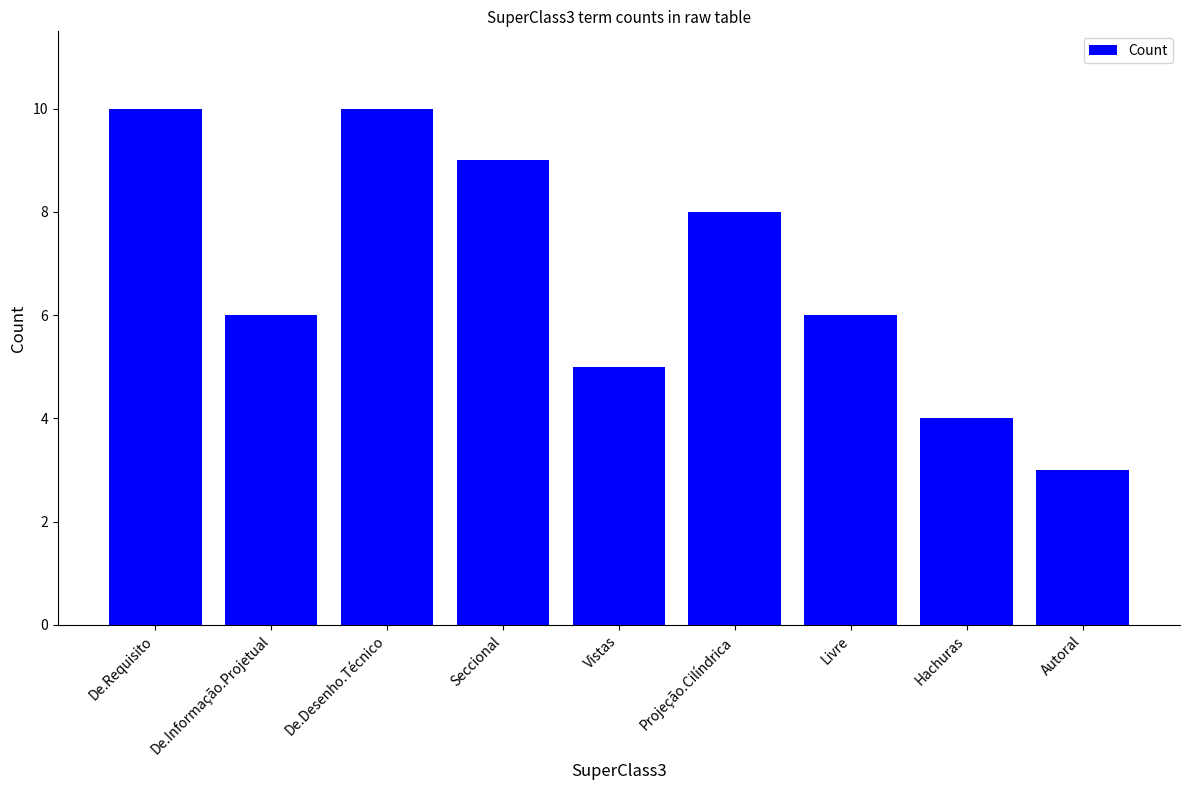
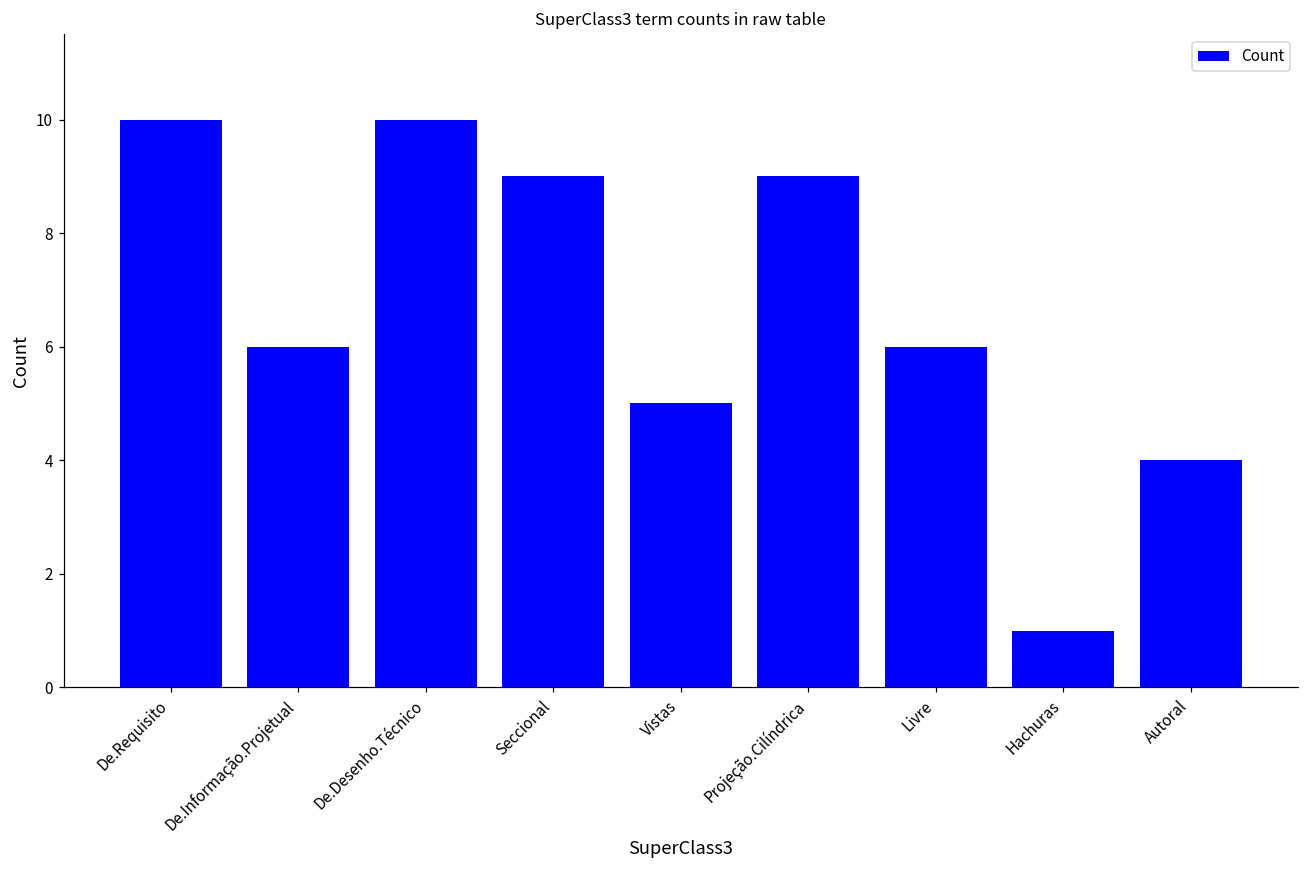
Projeção.Cilíndrica: 8 -> 9
Hachuras: 4 -> 1
Autoral: 3 -> 4
